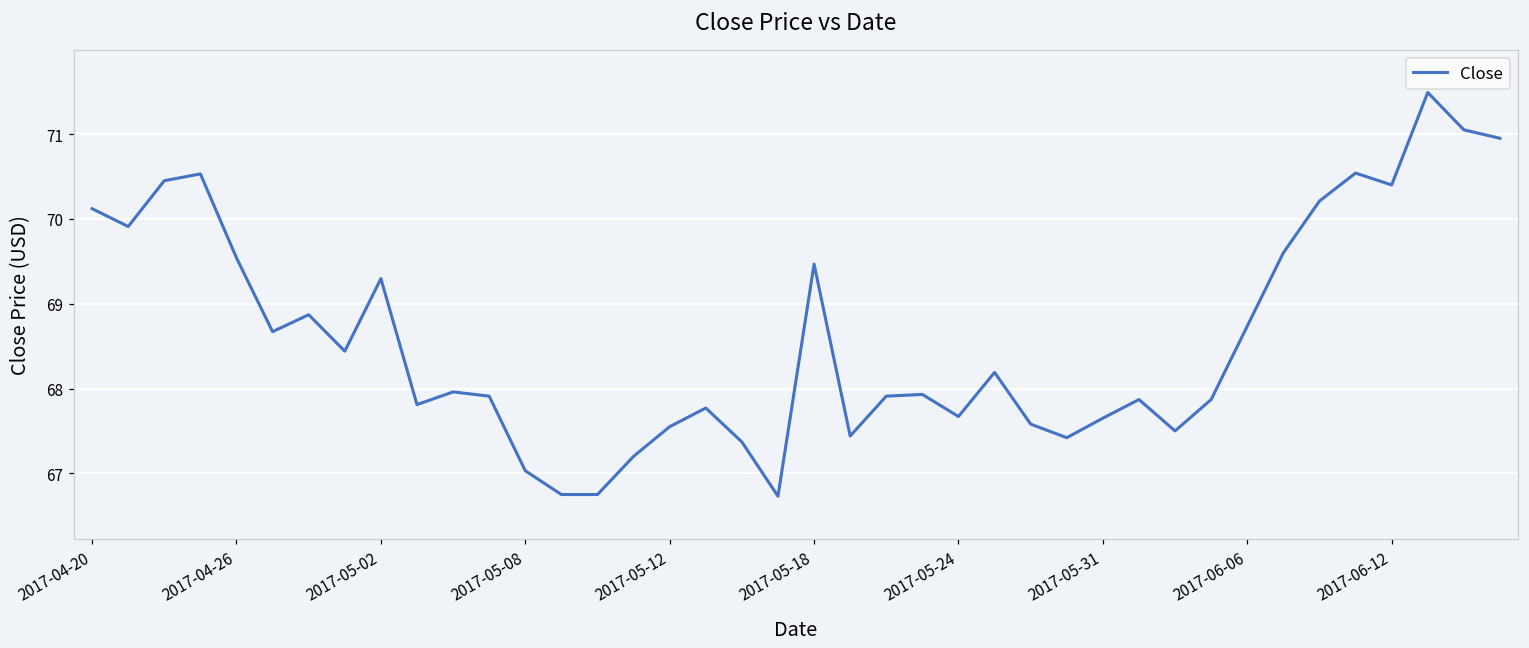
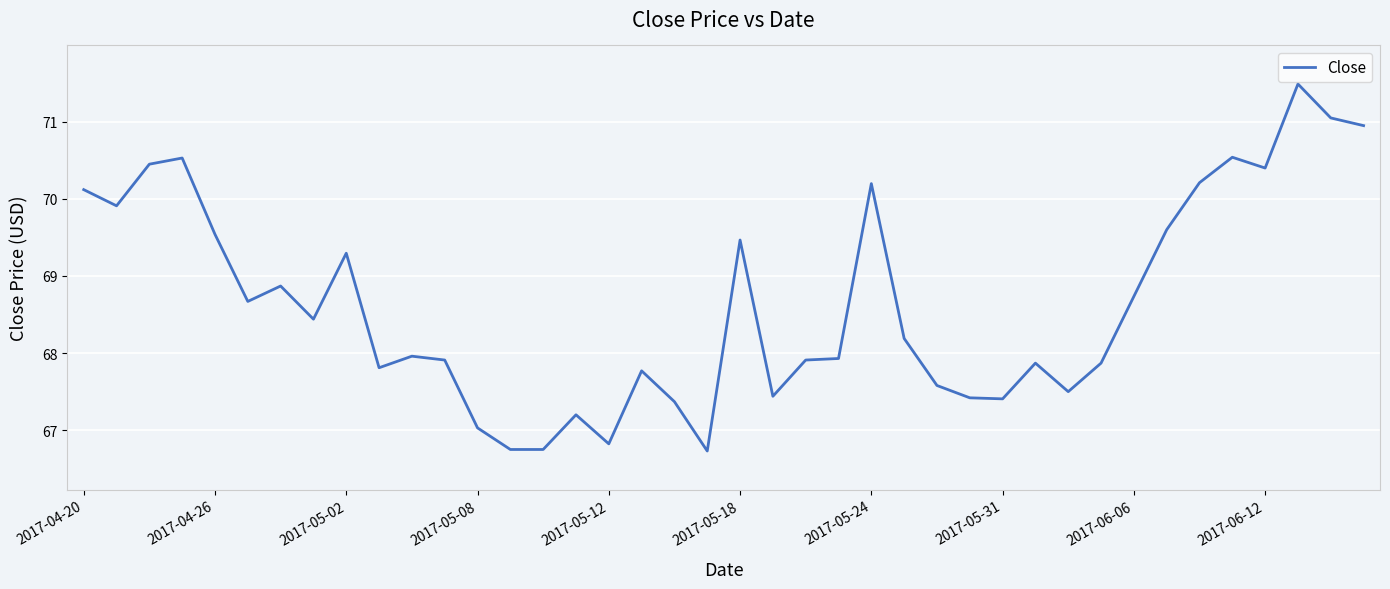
2017-05-12: 67.6 -> 66.8
2017-05-24: 67.7 -> 70.2
2017-05-31: 67.7 -> 67.4
